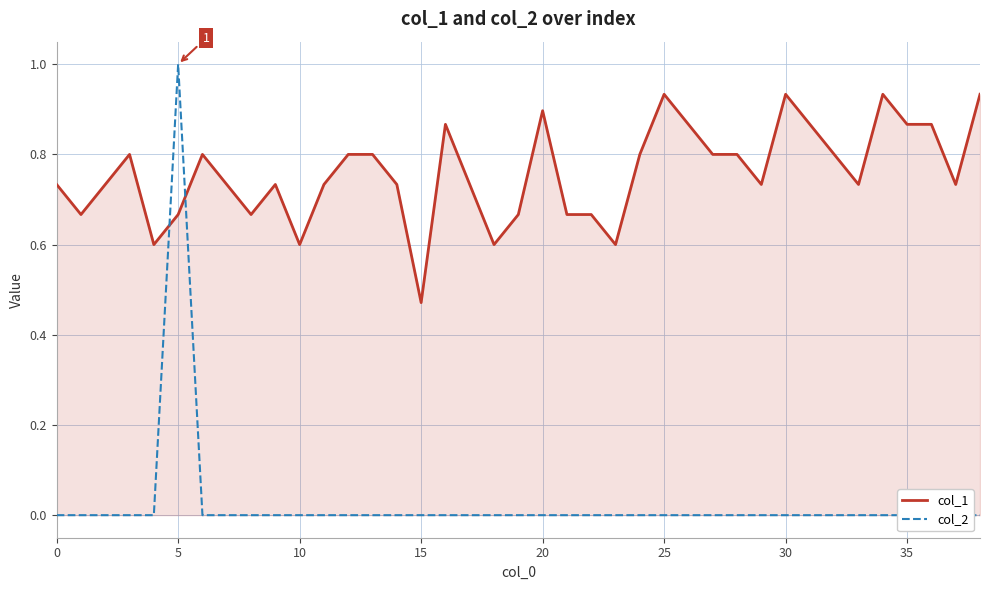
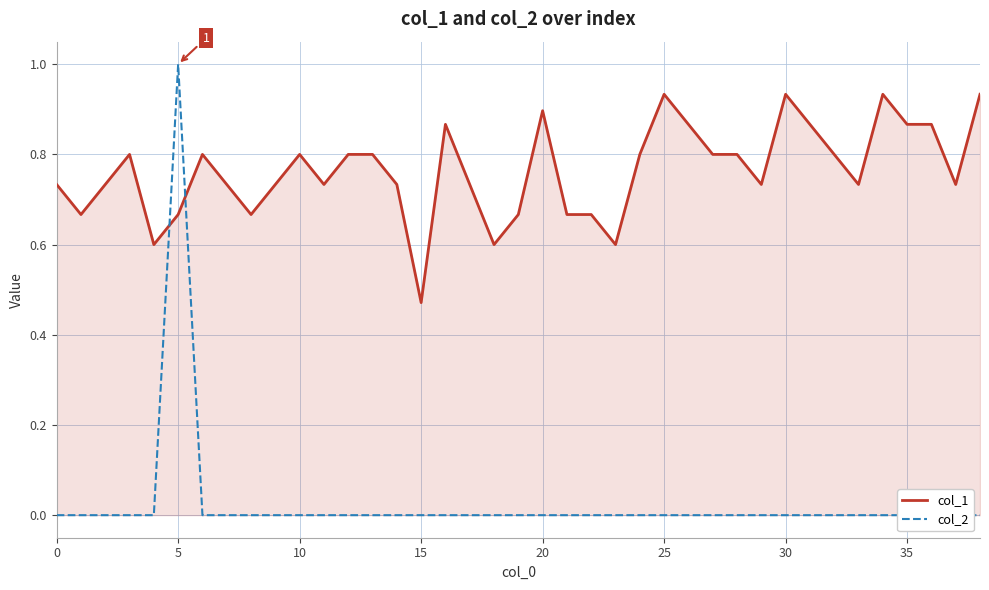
col_1, 10: 0.6 -> 0.8
